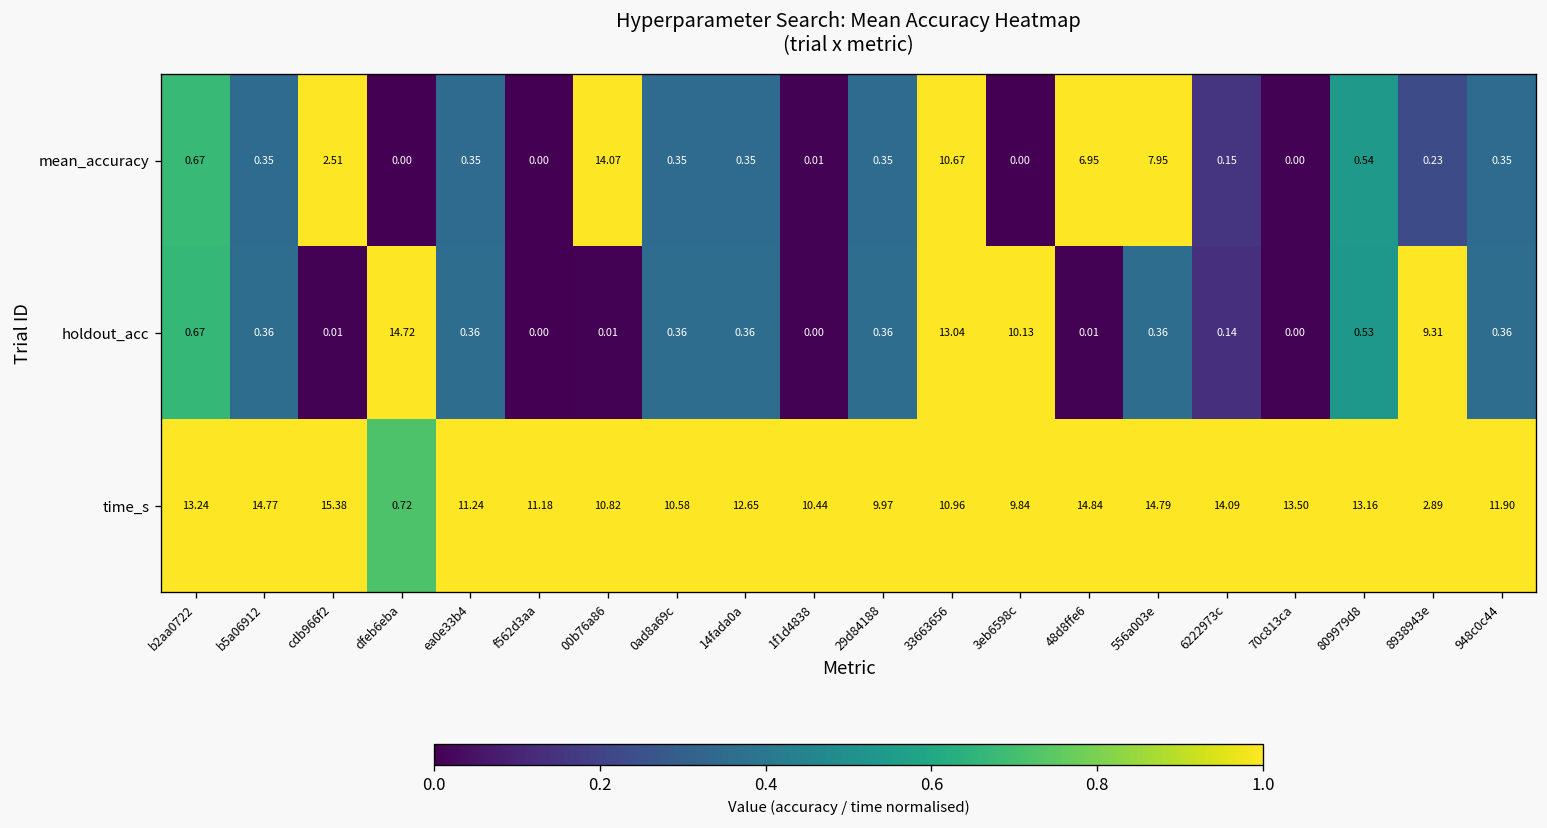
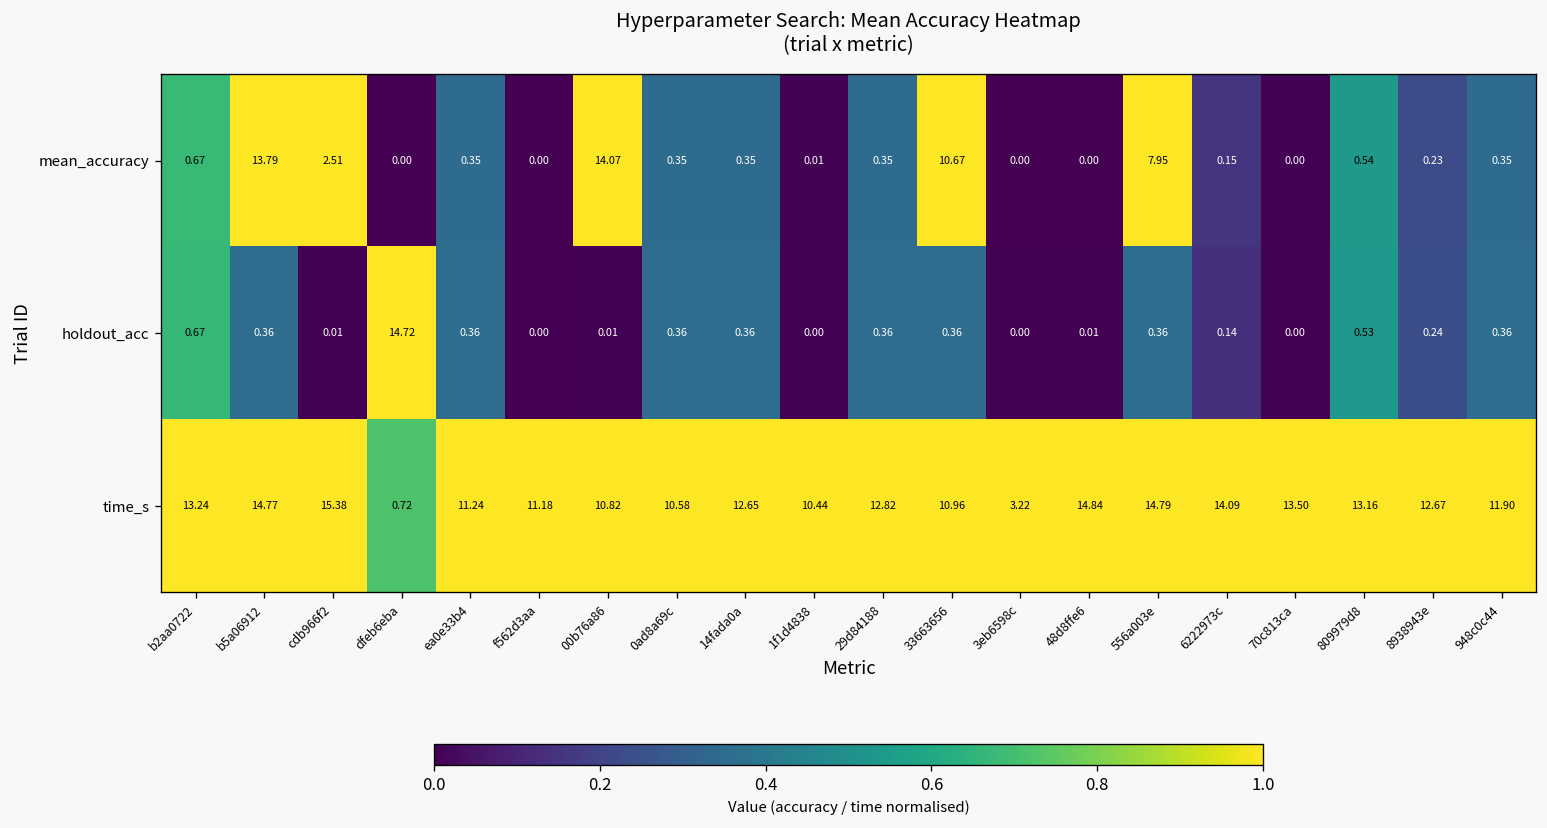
mean_accuracy, b5a06912: 0.35 -> 13.79
mean_accuracy, 48d8ffe6: 6.95 -> 0.00
holdout_acc, 33663656: 13.04 -> 0.36
holdout_acc, 3eb6598c: 10.13 -> 0.00
holdout_acc, 8938943e: 9.31 -> 0.24
time_s, 29d84188: 9.97 -> 12.82
time_s, 3eb6598c: 9.84 -> 3.22
time_s, 8938943e: 2.89 -> 12.67
